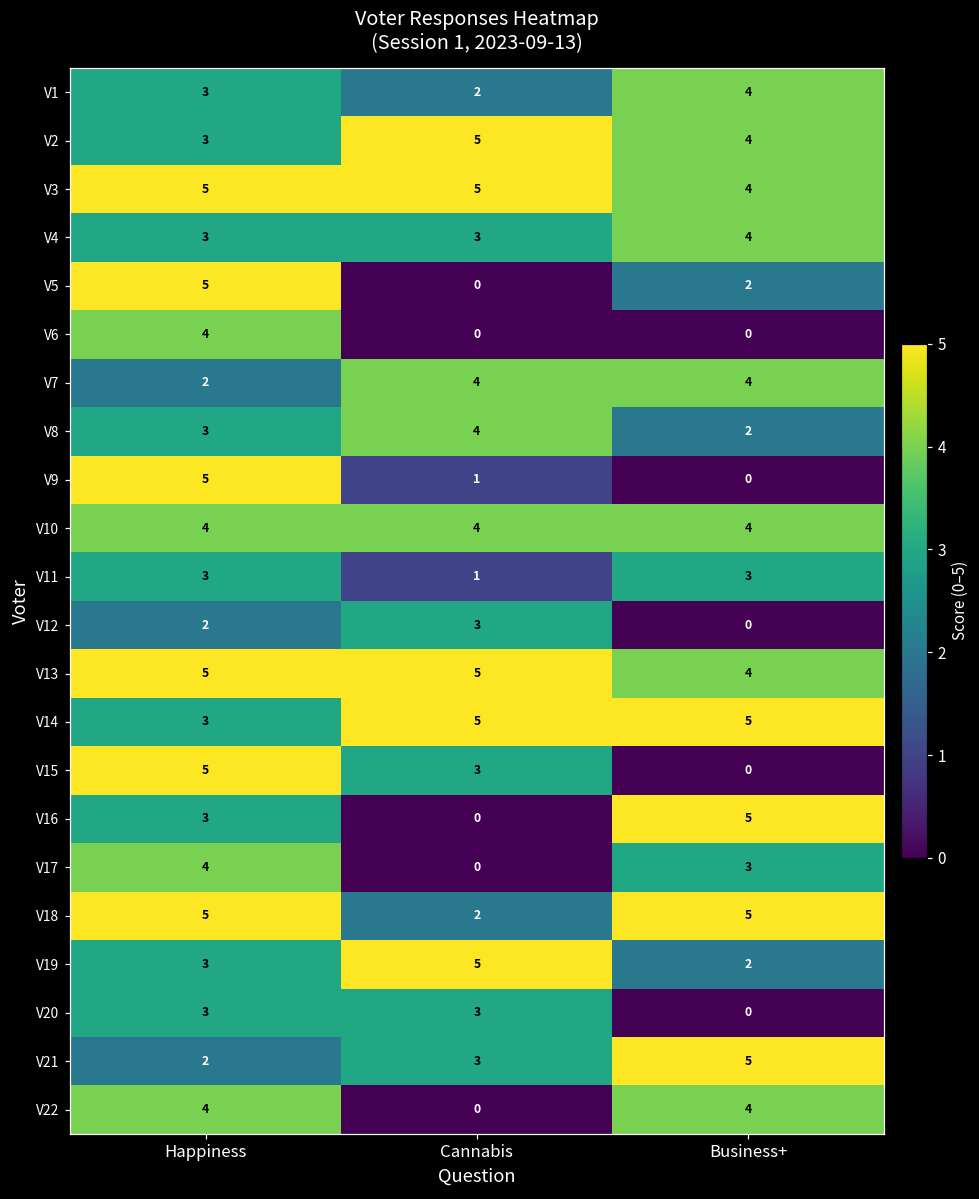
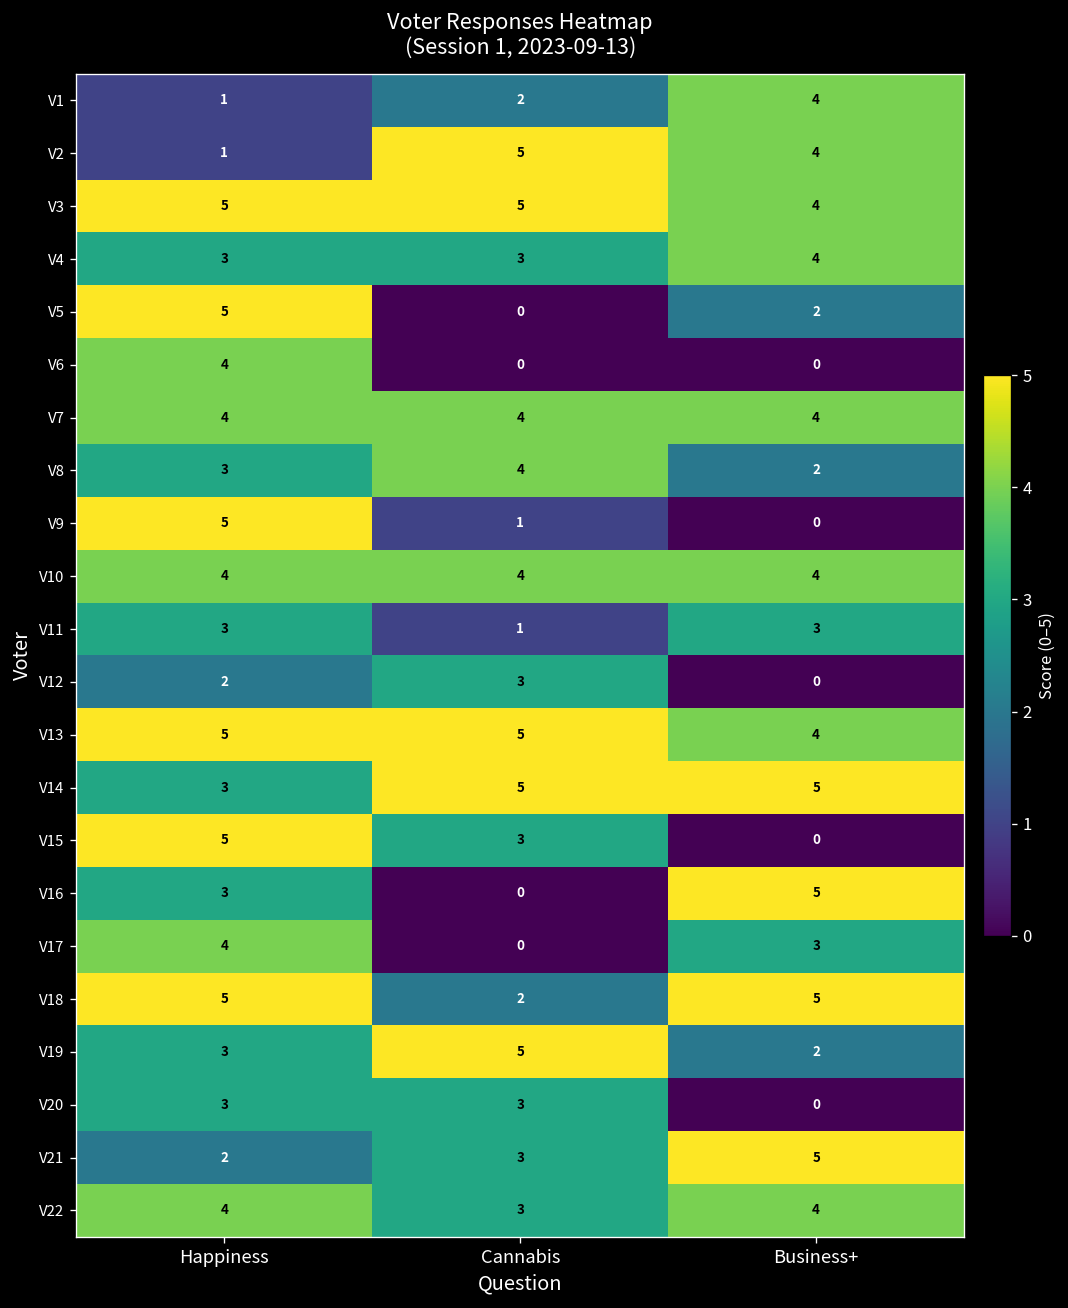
V1, Happiness: 3 -> 1
V2, Happiness: 3 -> 1
V7, Happiness: 2 -> 4
V22, Cannabis: 0 -> 3
